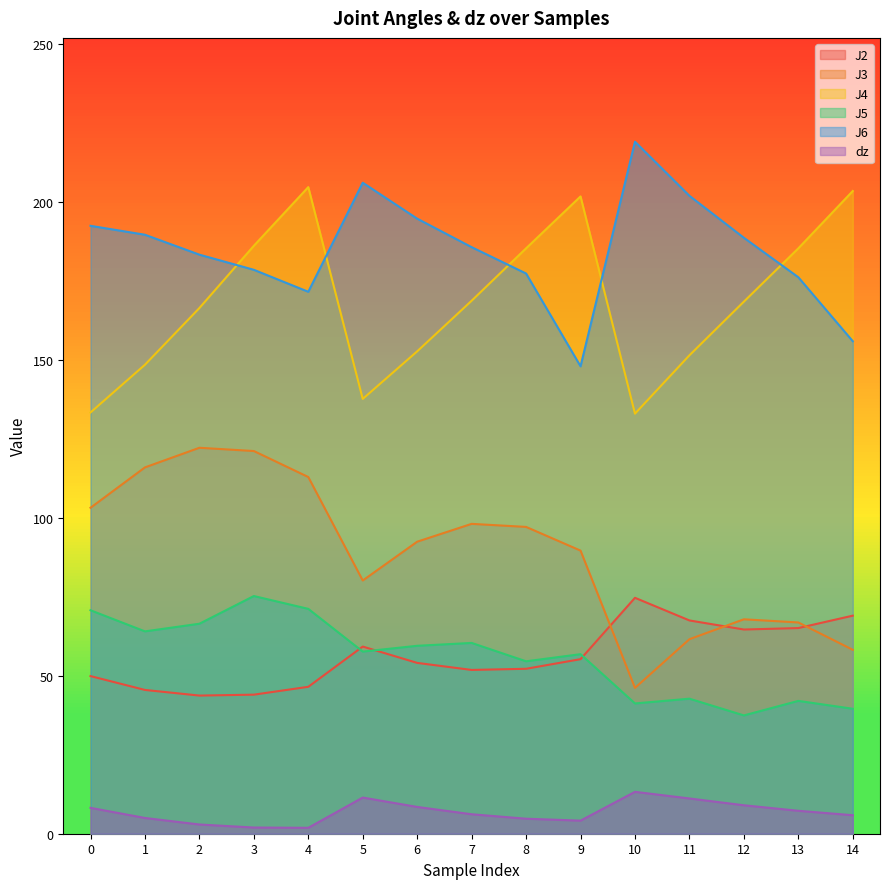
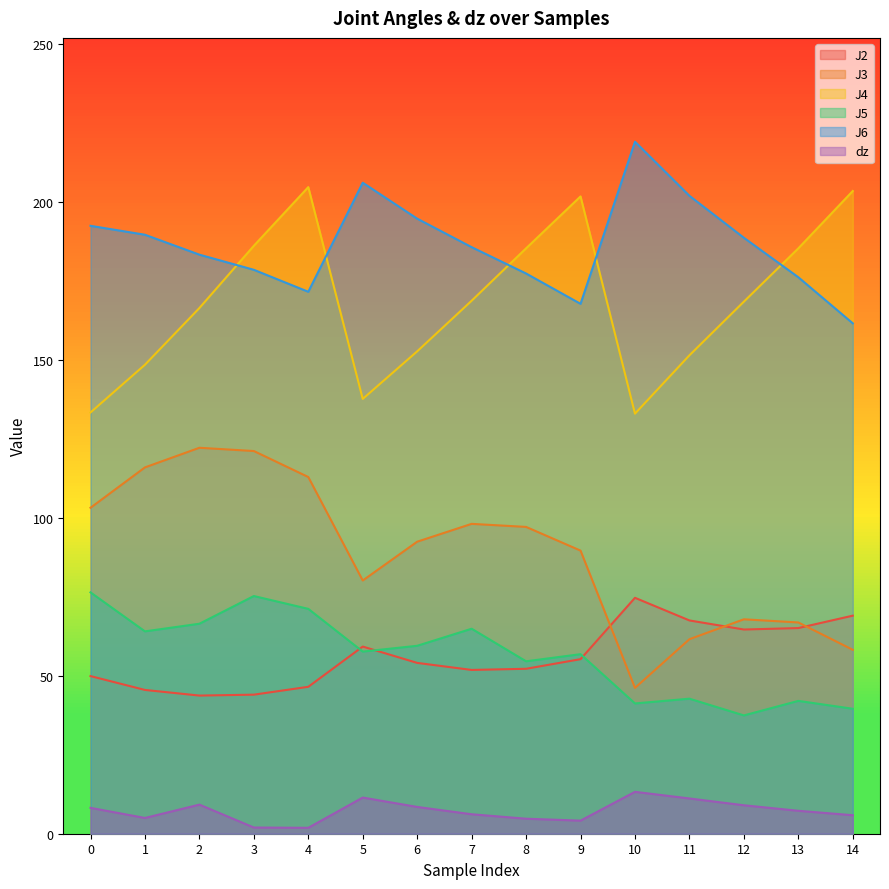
J5, 0: 71 -> 76
dz, 2: 3 -> 9
J5, 7: 60 -> 65
J6, 9: 148 -> 168
J6, 14: 156 -> 162
